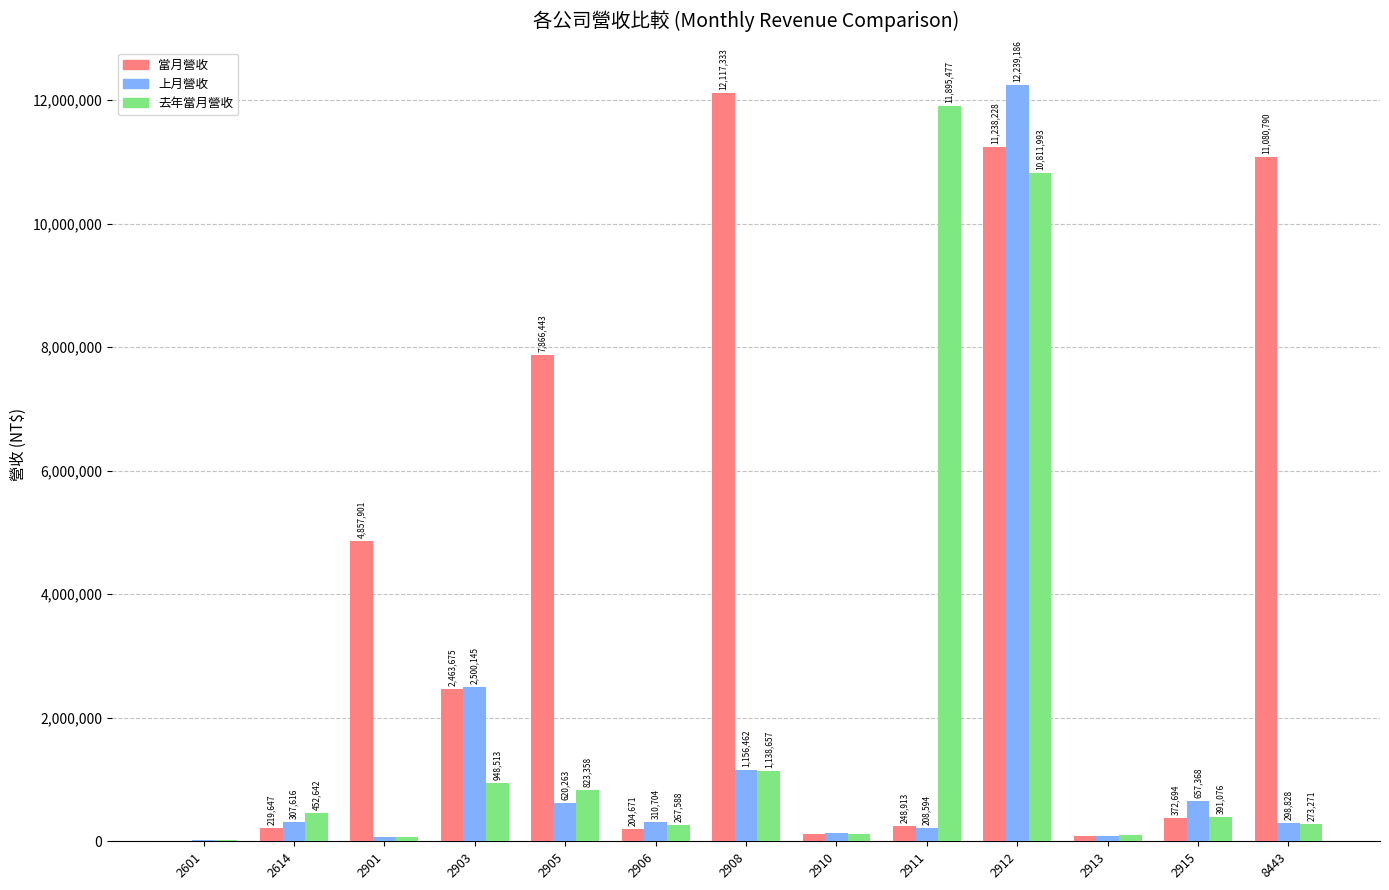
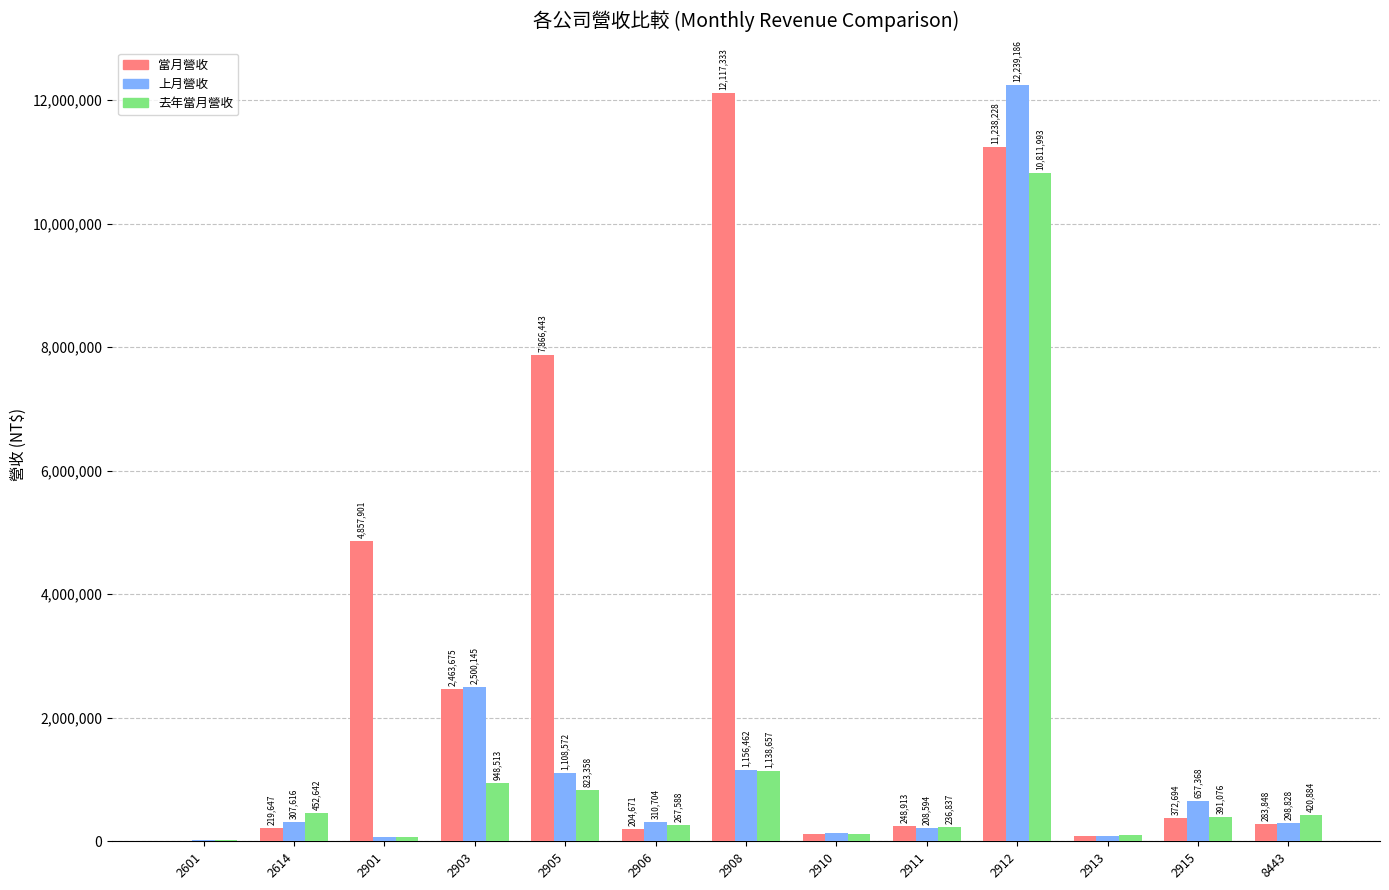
上月營收, 2905: 620,263 -> 1,108,572
去年當月營收, 2911: 11,895,477 -> 236,837
當月營收, 8443: 11,080,790 -> 283,848
去年當月營收, 8443: 273,271 -> 420,884
